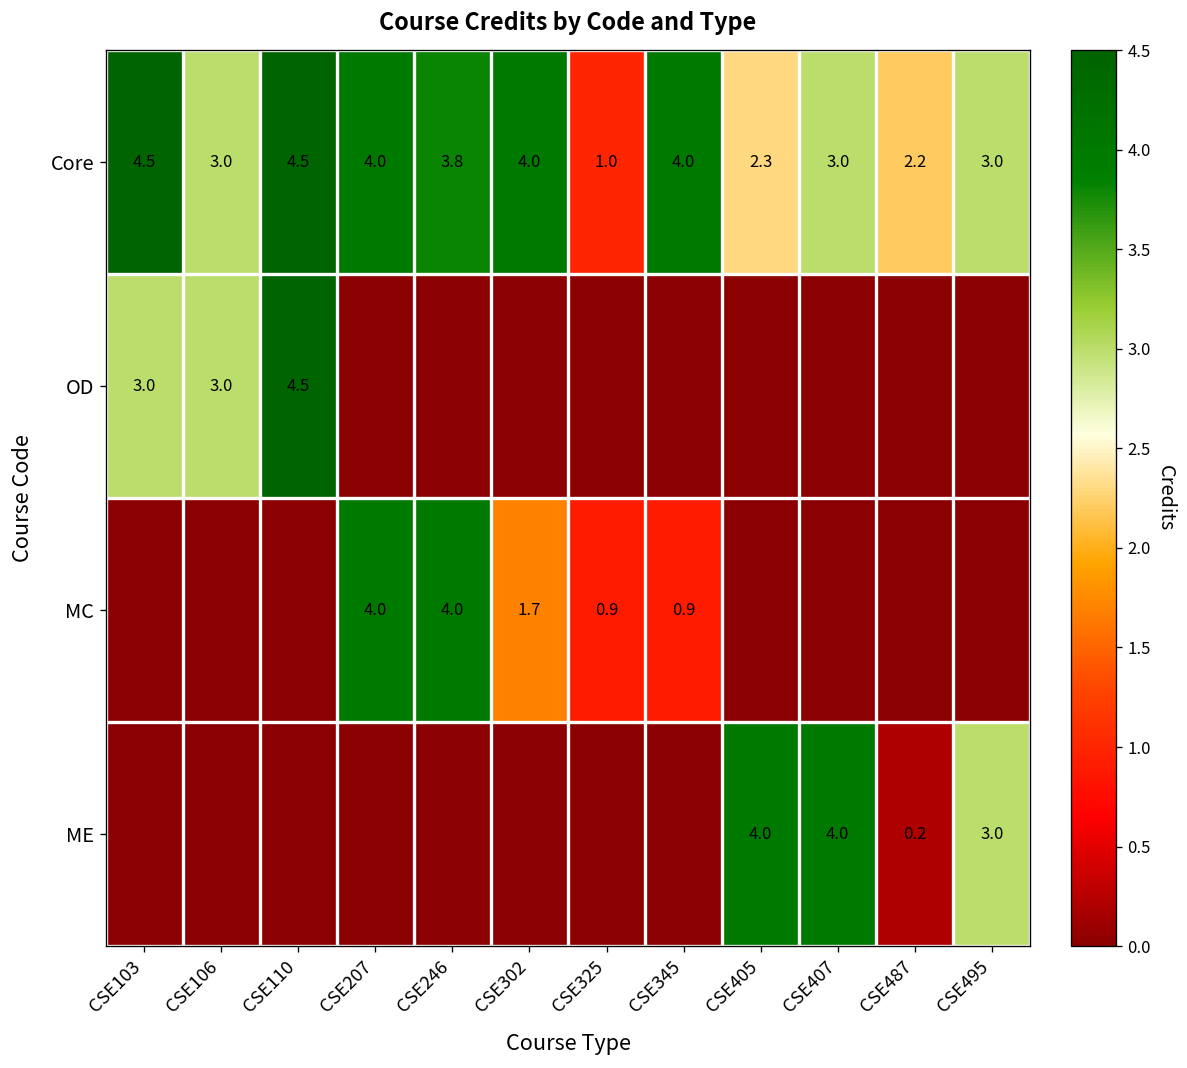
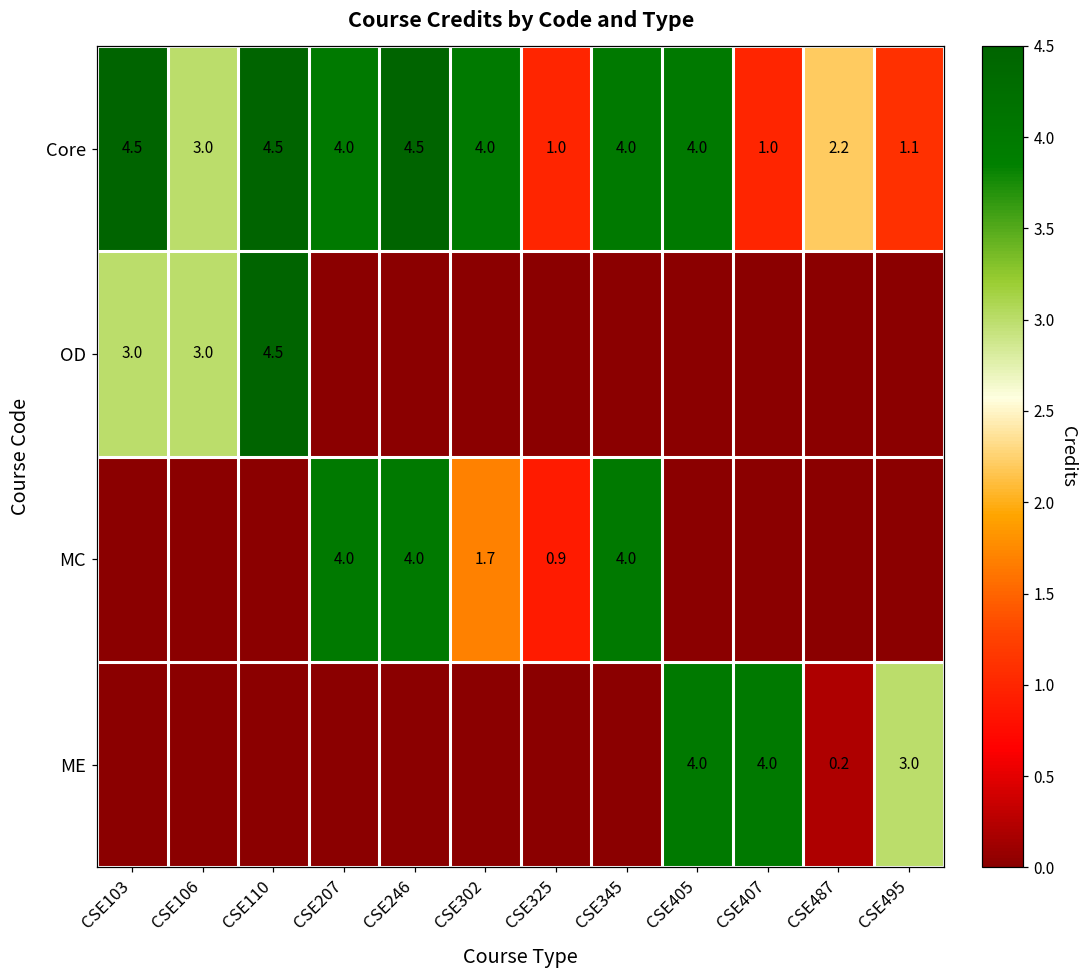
Core, CSE246: 3.8 -> 4.5
Core, CSE405: 2.3 -> 4.0
Core, CSE407: 3.0 -> 1.0
Core, CSE495: 3.0 -> 1.1
MC, CSE345: 0.9 -> 4.0
